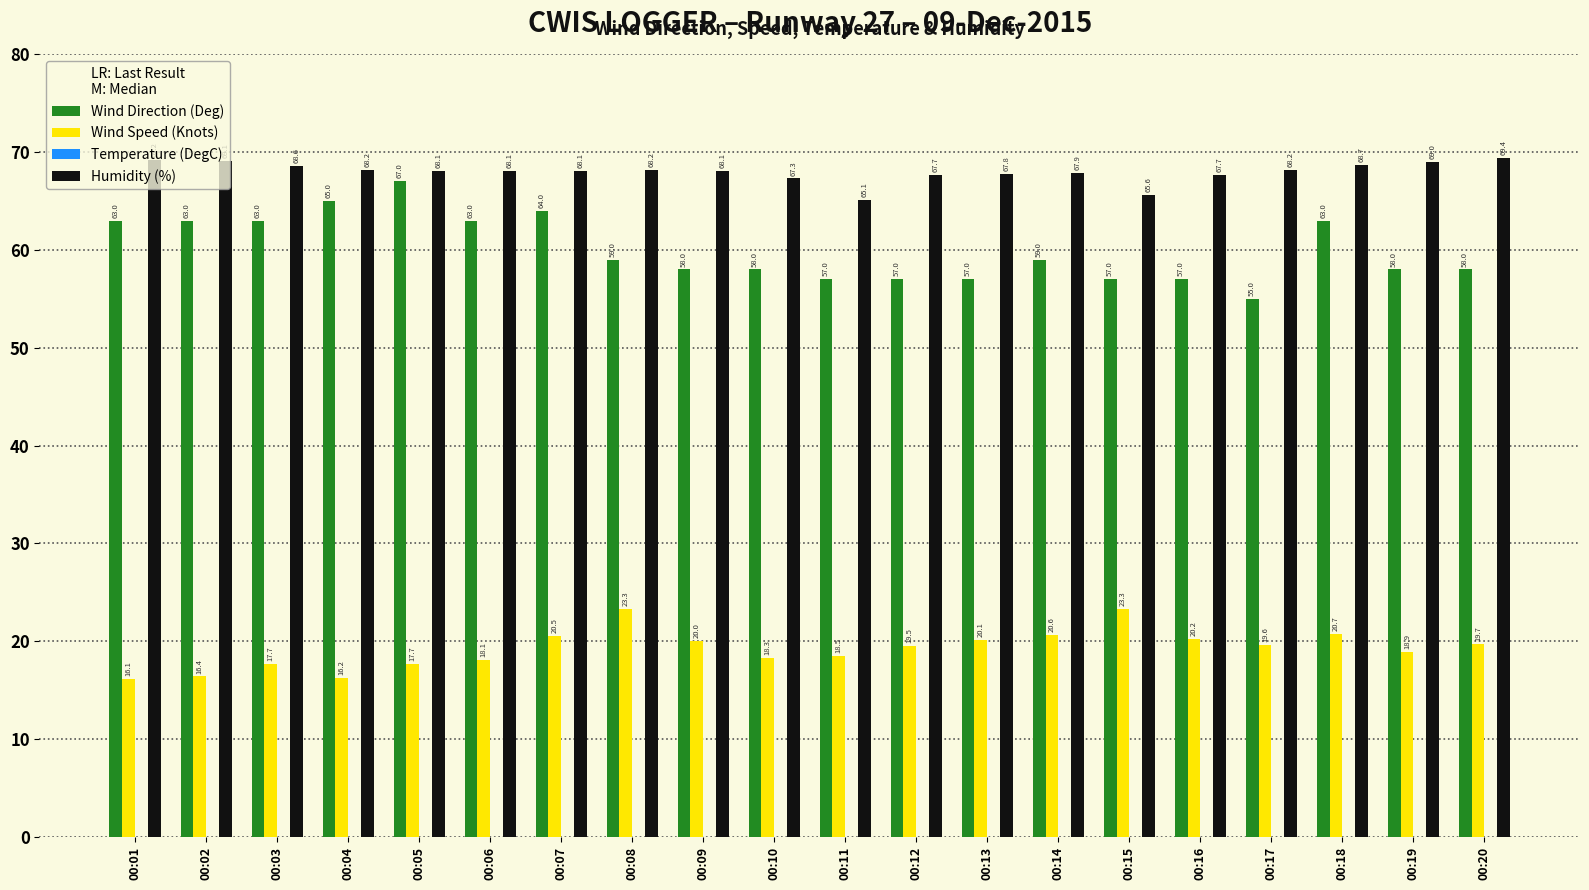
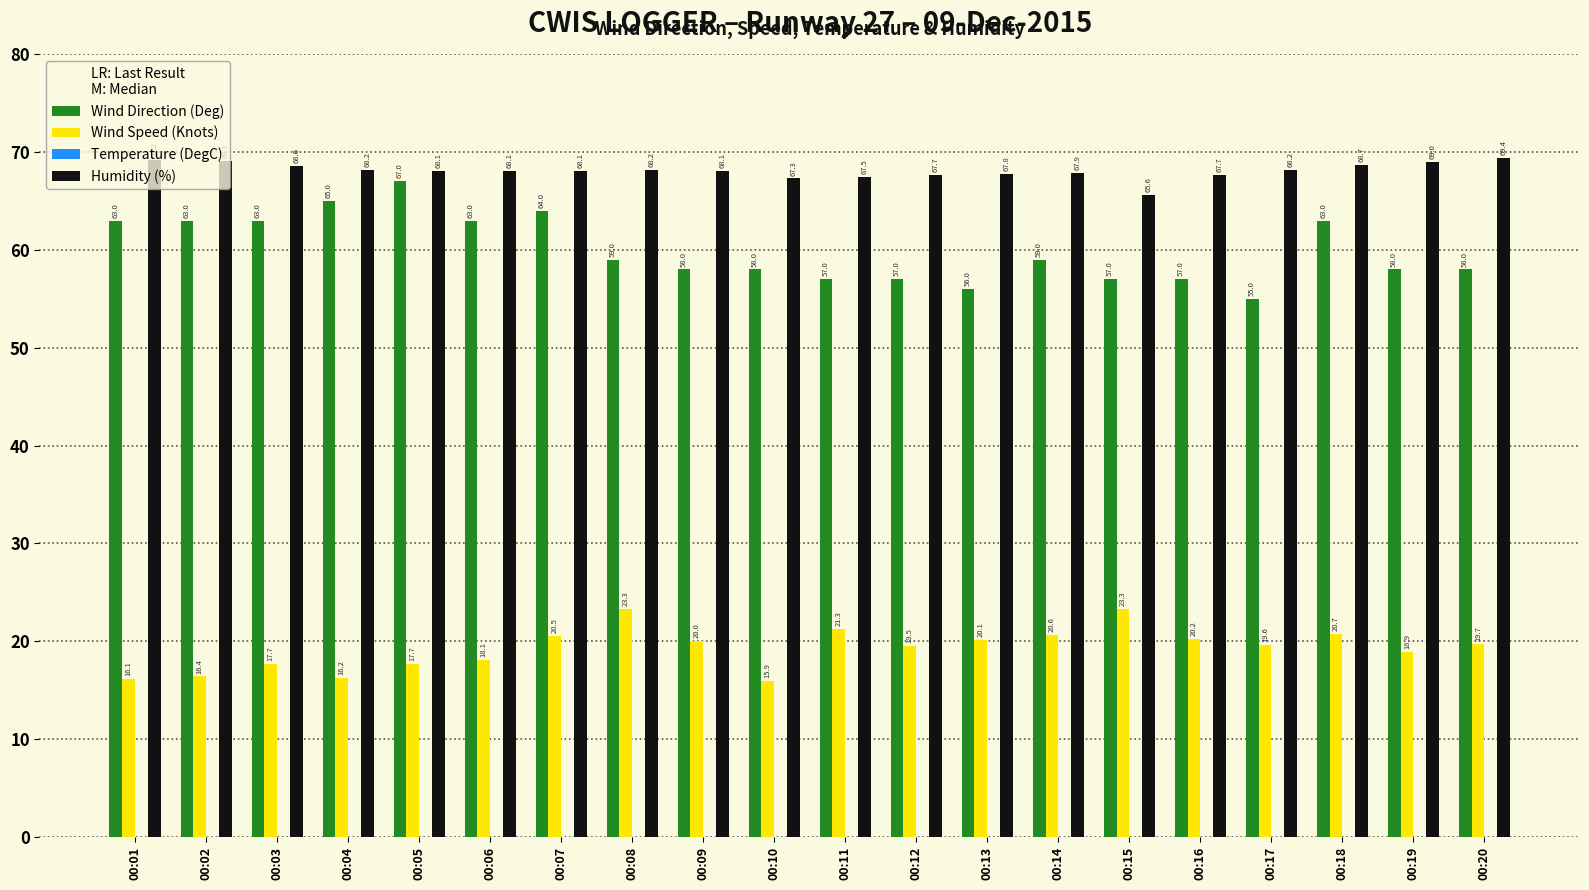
Wind Speed (Knots), 00:10: 18.3 -> 15.9
Wind Speed (Knots), 00:11: 18.5 -> 21.3
Humidity (%), 00:11: 65.1 -> 67.5
Wind Direction (Deg), 00:13: 57.0 -> 56.0
